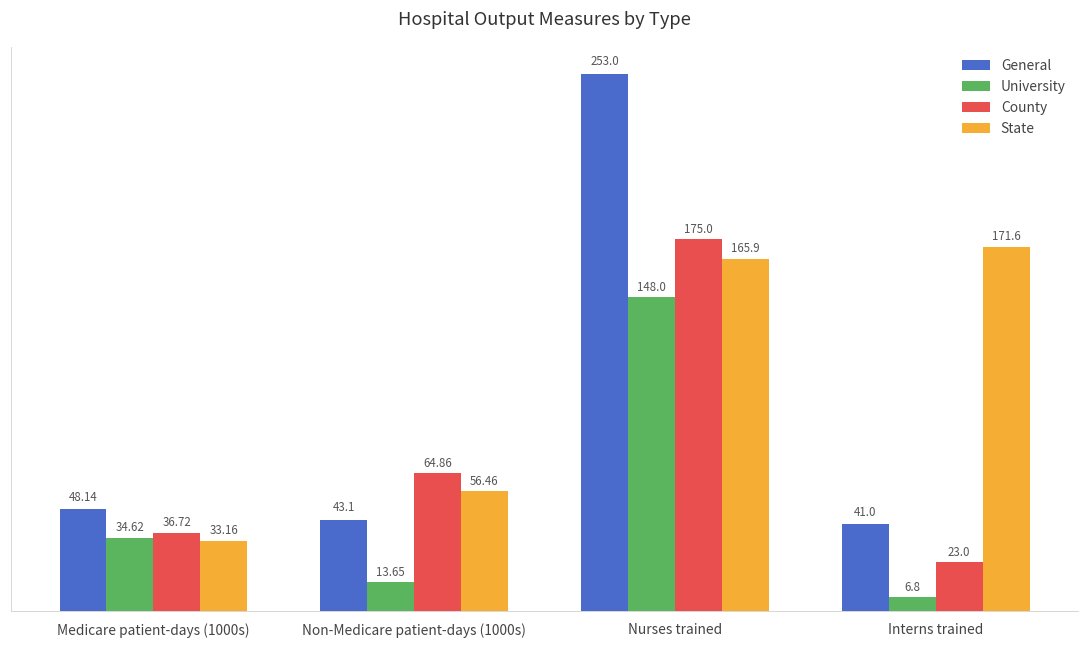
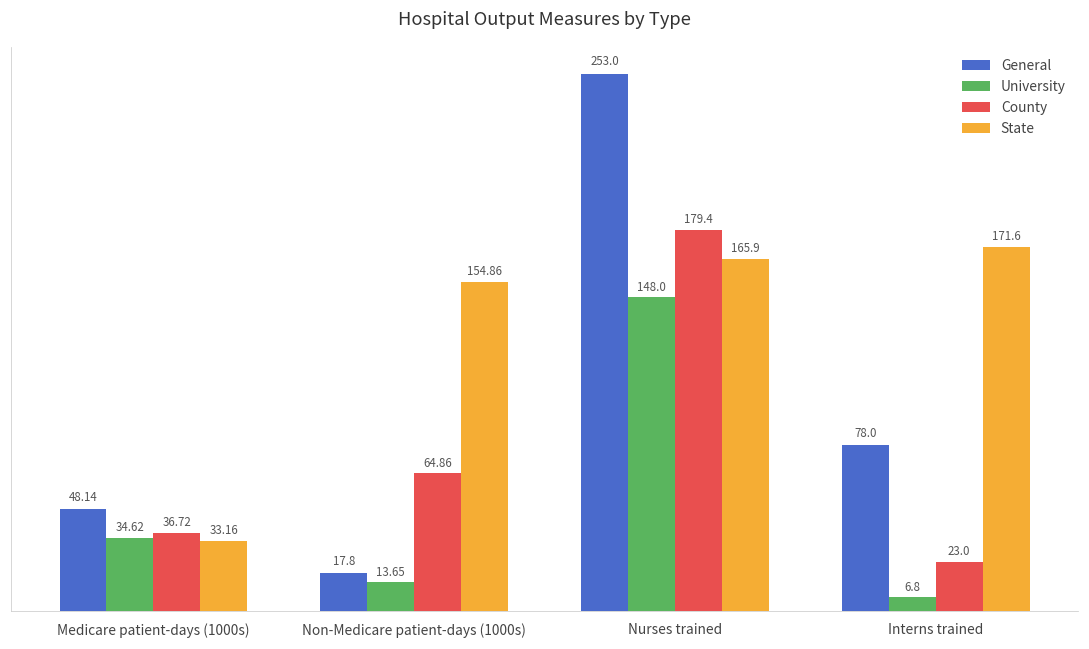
General, Non-Medicare patient-days (1000s): 43.1 -> 17.8
State, Non-Medicare patient-days (1000s): 56.46 -> 154.86
County, Nurses trained: 175.0 -> 179.4
General, Interns trained: 41.0 -> 78.0
